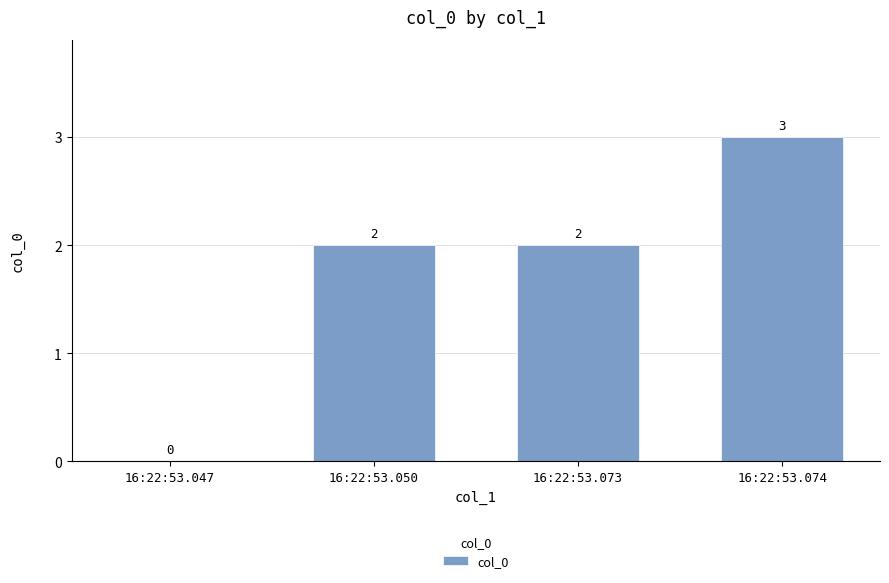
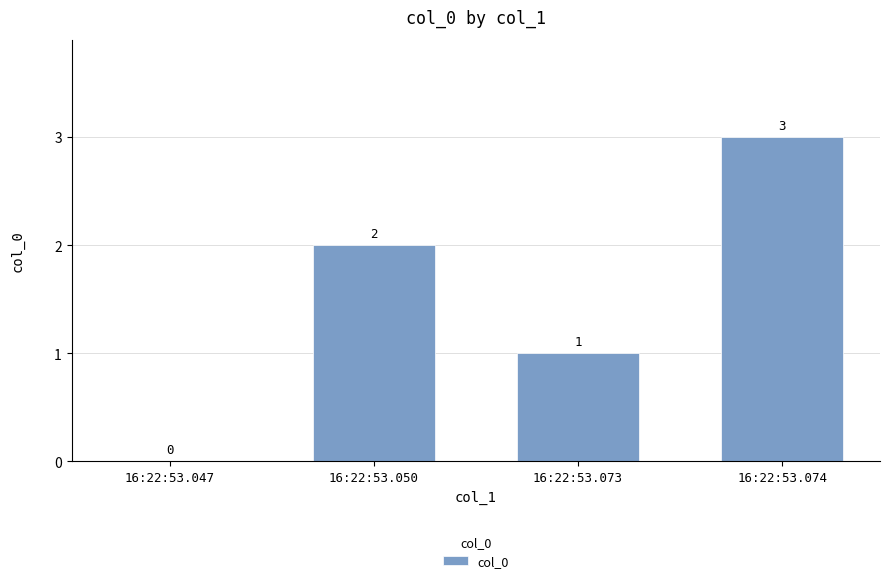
16:22:53.073: 2 -> 1
